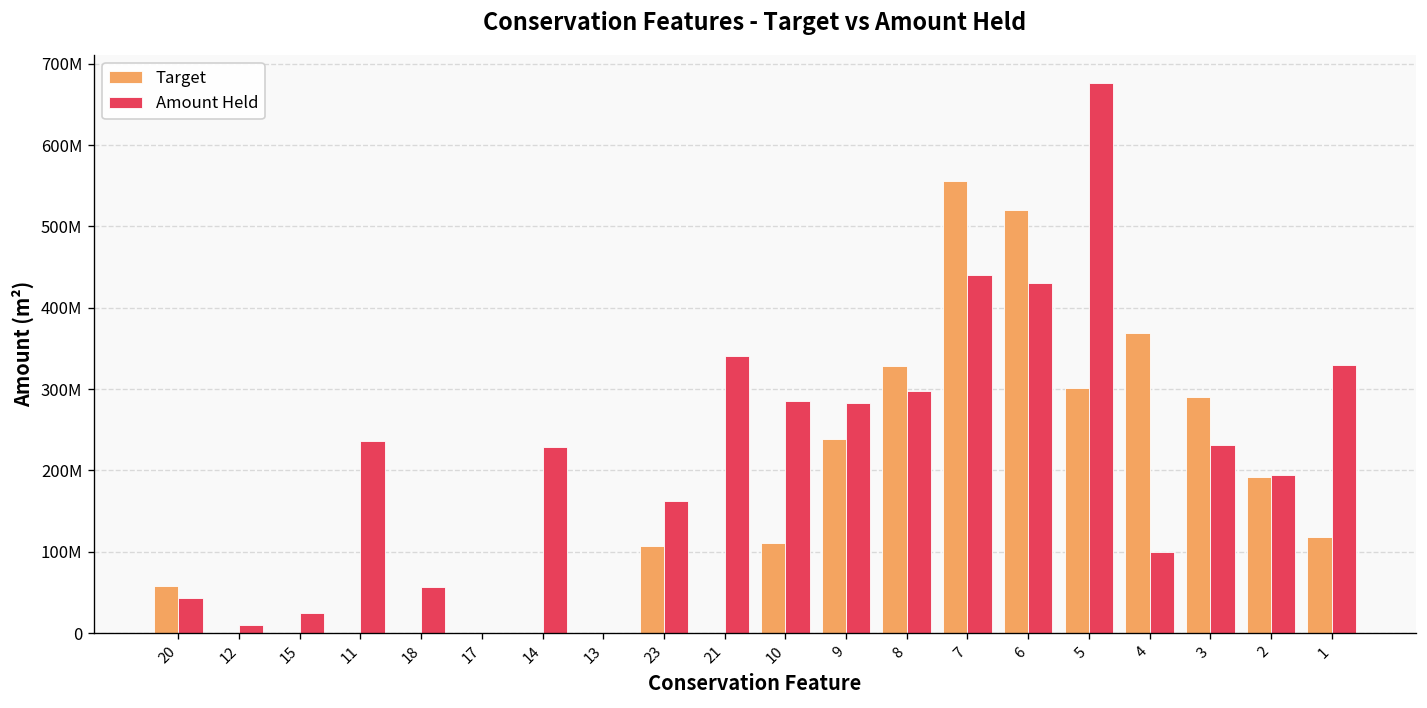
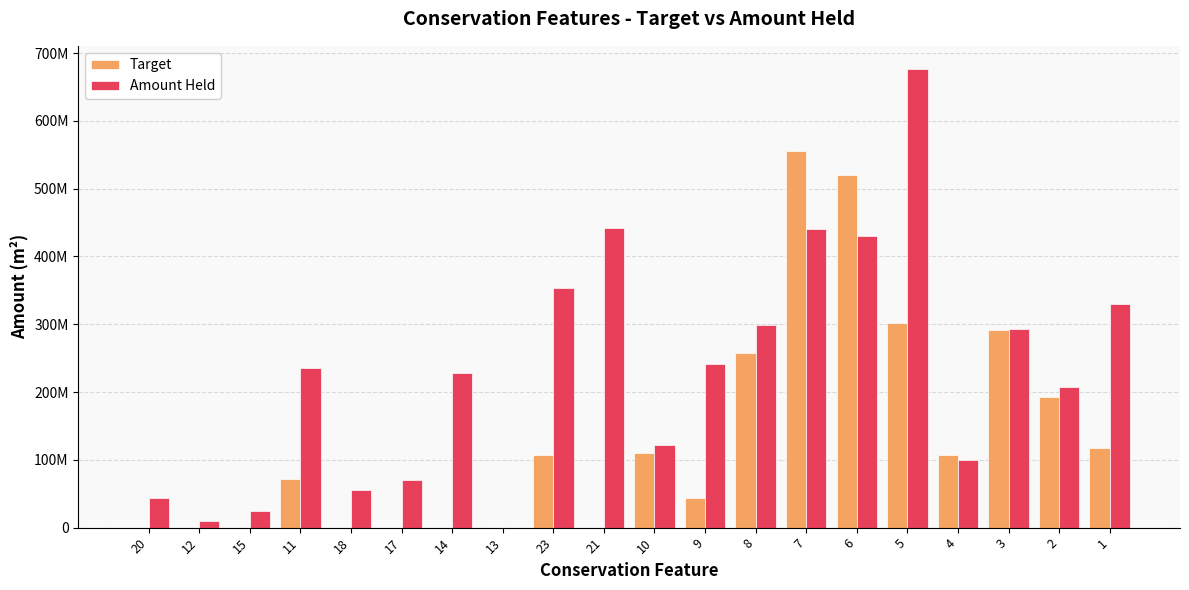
Target, 20: 60000000 -> 0
Target, 11: 0 -> 70000000
Amount Held, 17: 0 -> 70000000
Amount Held, 23: 160000000 -> 350000000
Amount Held, 21: 340000000 -> 440000000
Amount Held, 10: 280000000 -> 120000000
Target, 9: 240000000 -> 40000000
Amount Held, 9: 280000000 -> 240000000
Target, 8: 330000000 -> 260000000
Target, 4: 370000000 -> 110000000
Amount Held, 3: 230000000 -> 290000000
Amount Held, 2: 190000000 -> 210000000
